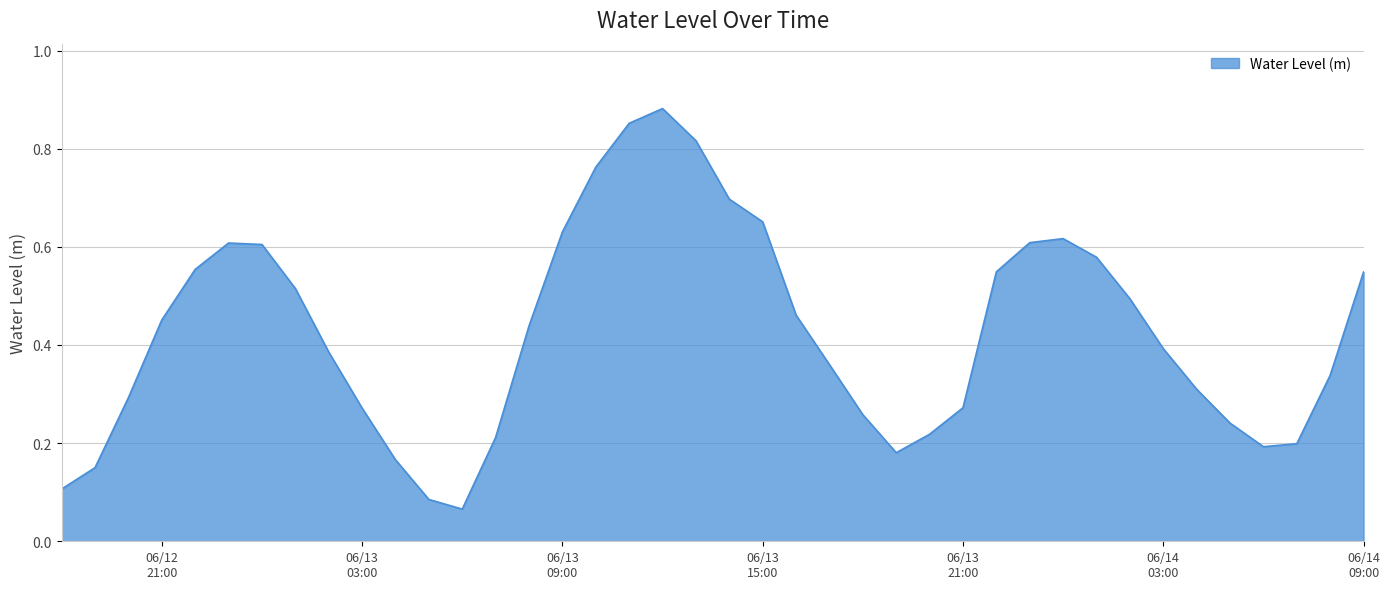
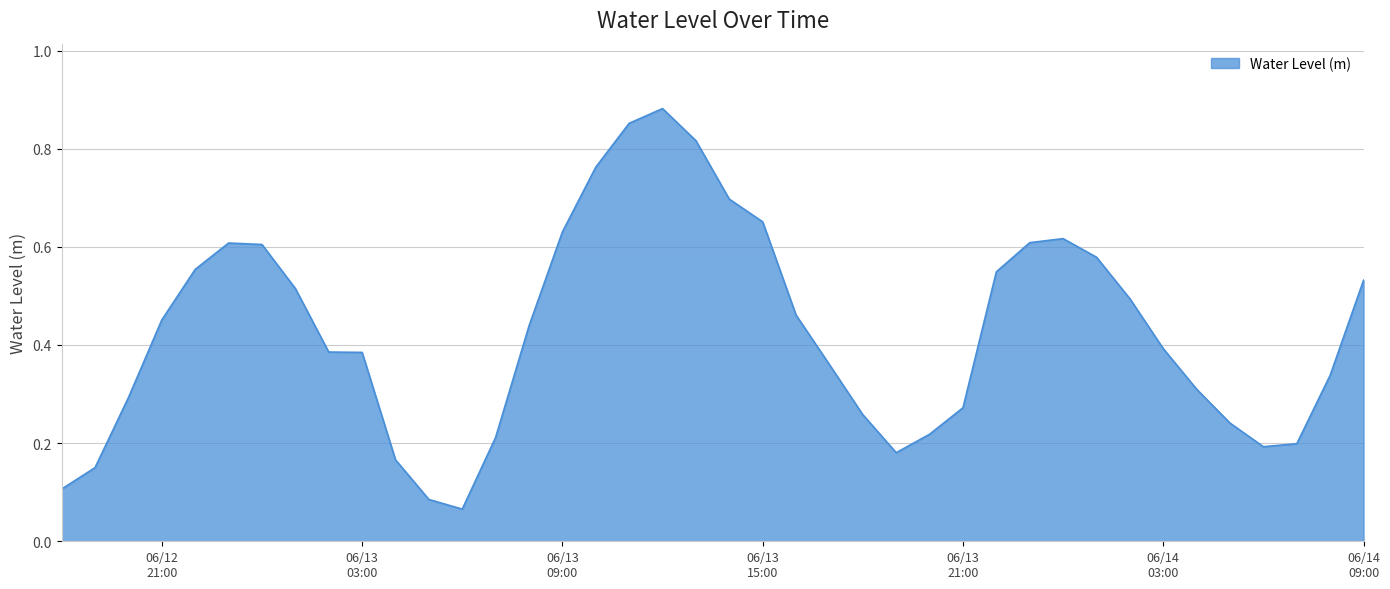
06/13 03:00: 0.27 -> 0.38
06/14 09:00: 0.55 -> 0.53
